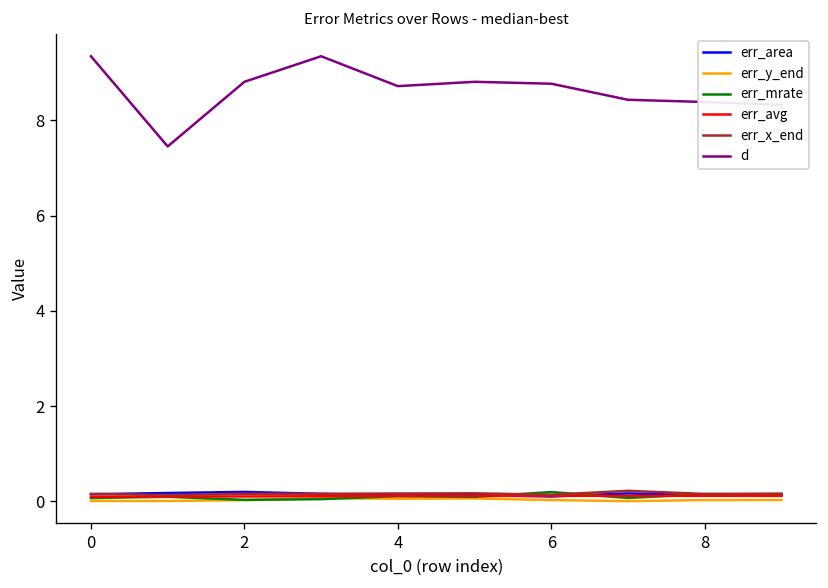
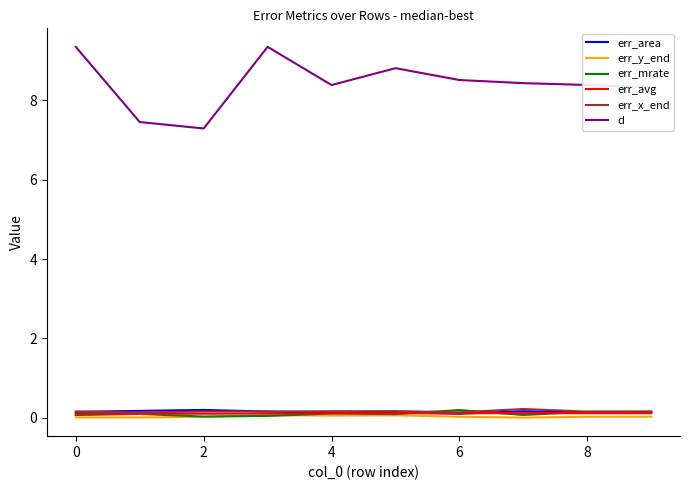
d, 2: 8.8 -> 7.3
d, 4: 8.7 -> 8.4
d, 6: 8.8 -> 8.5
